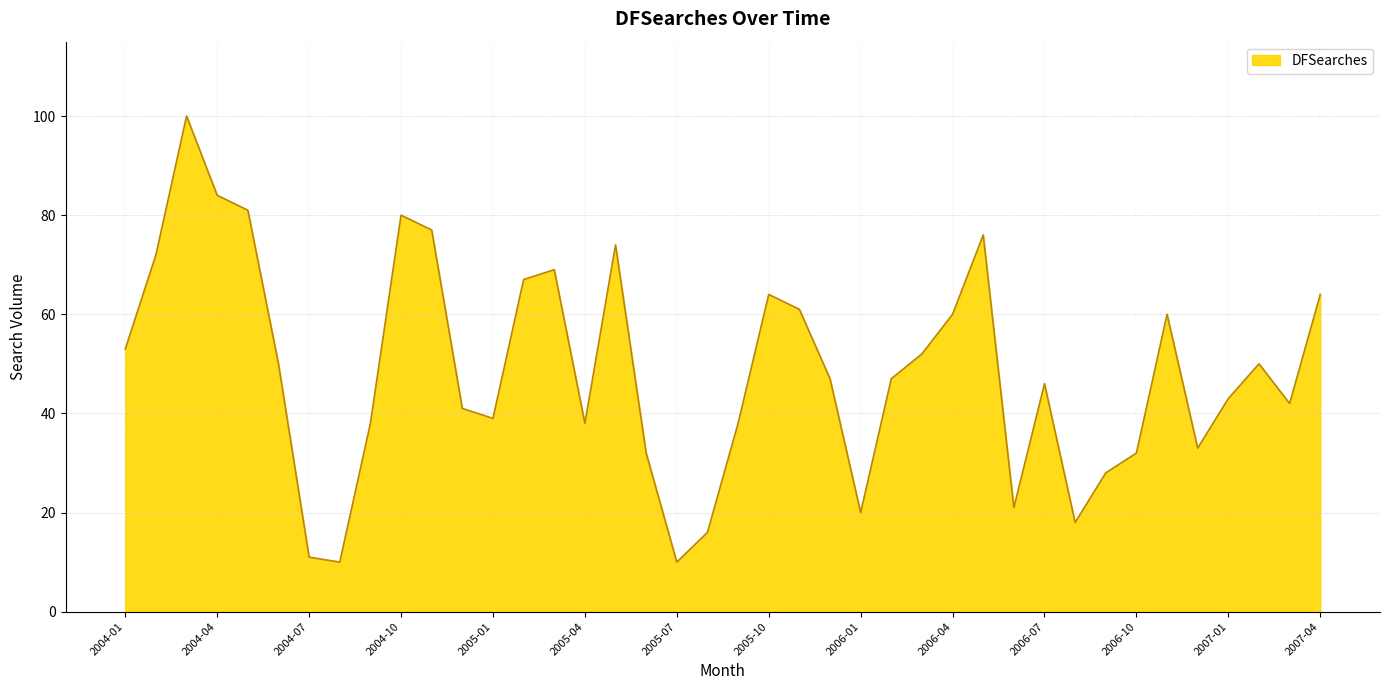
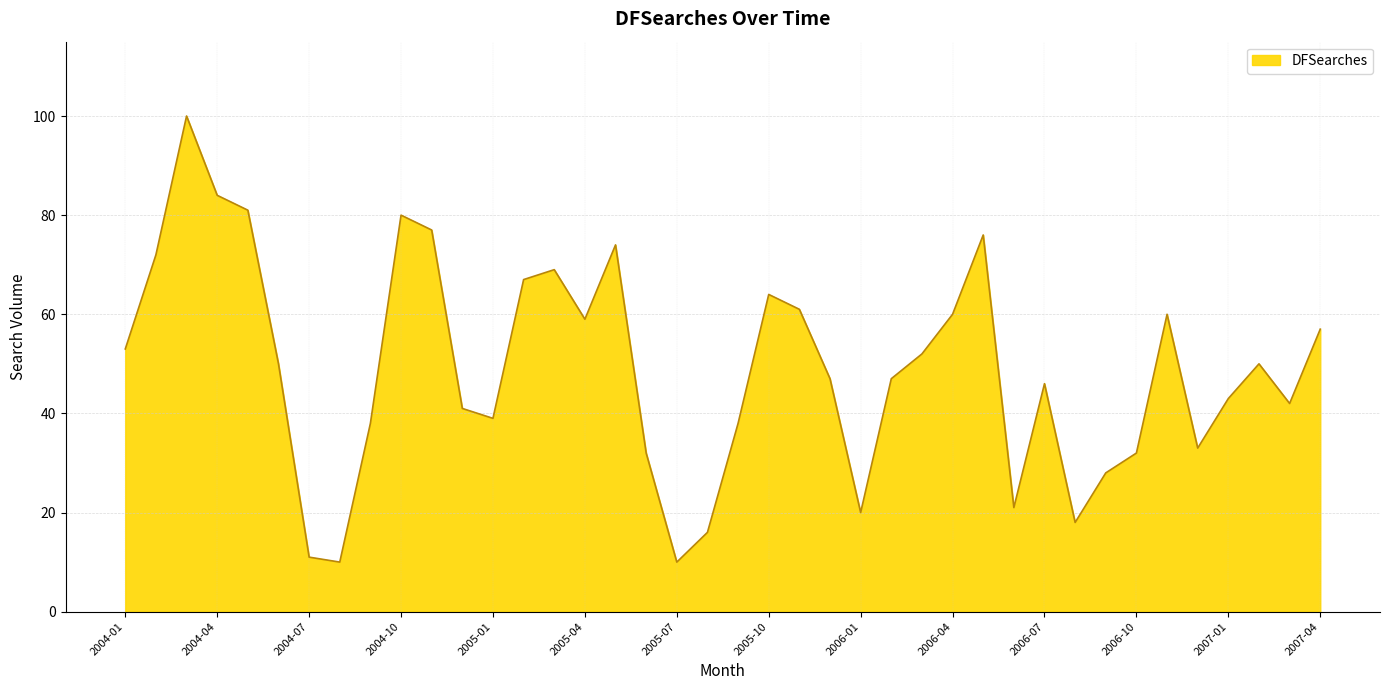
2005-04: 38 -> 59
2007-04: 64 -> 57
